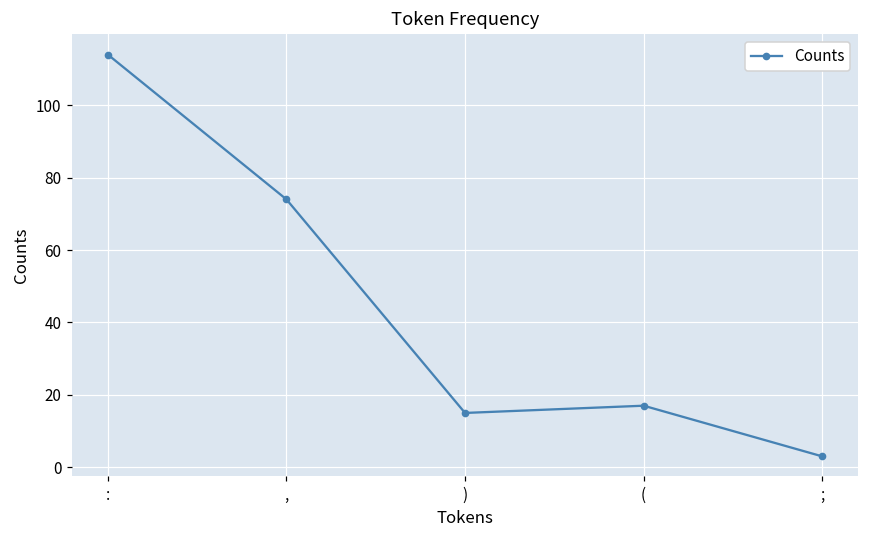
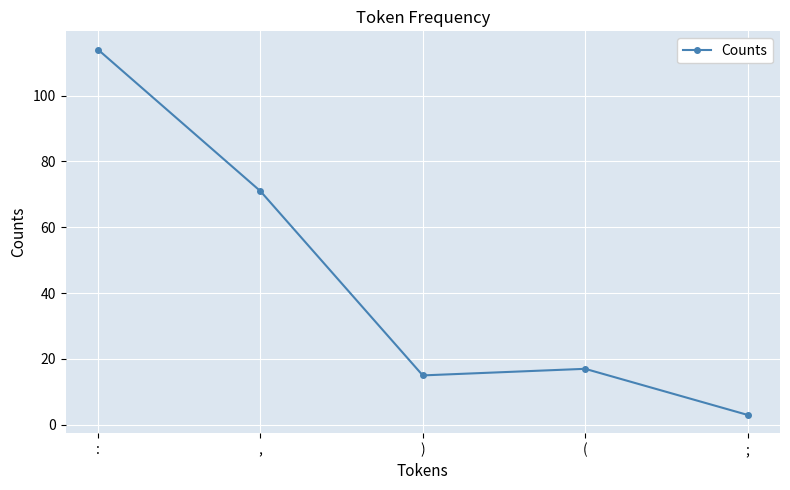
,: 74 -> 71
